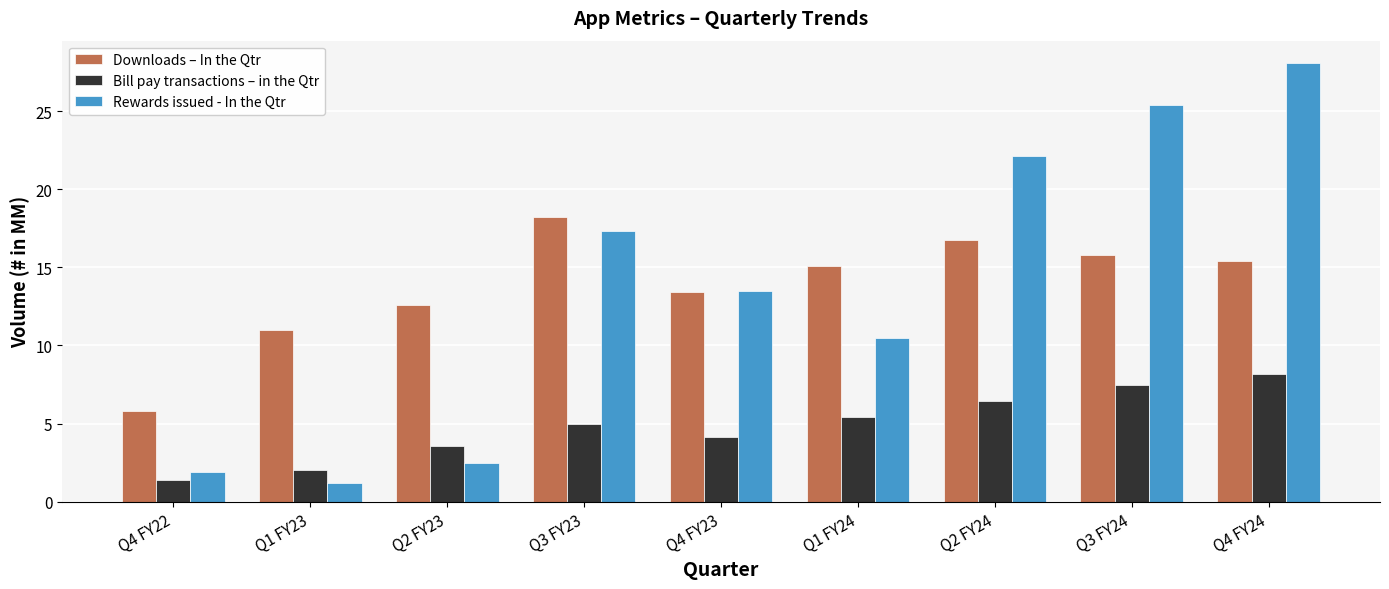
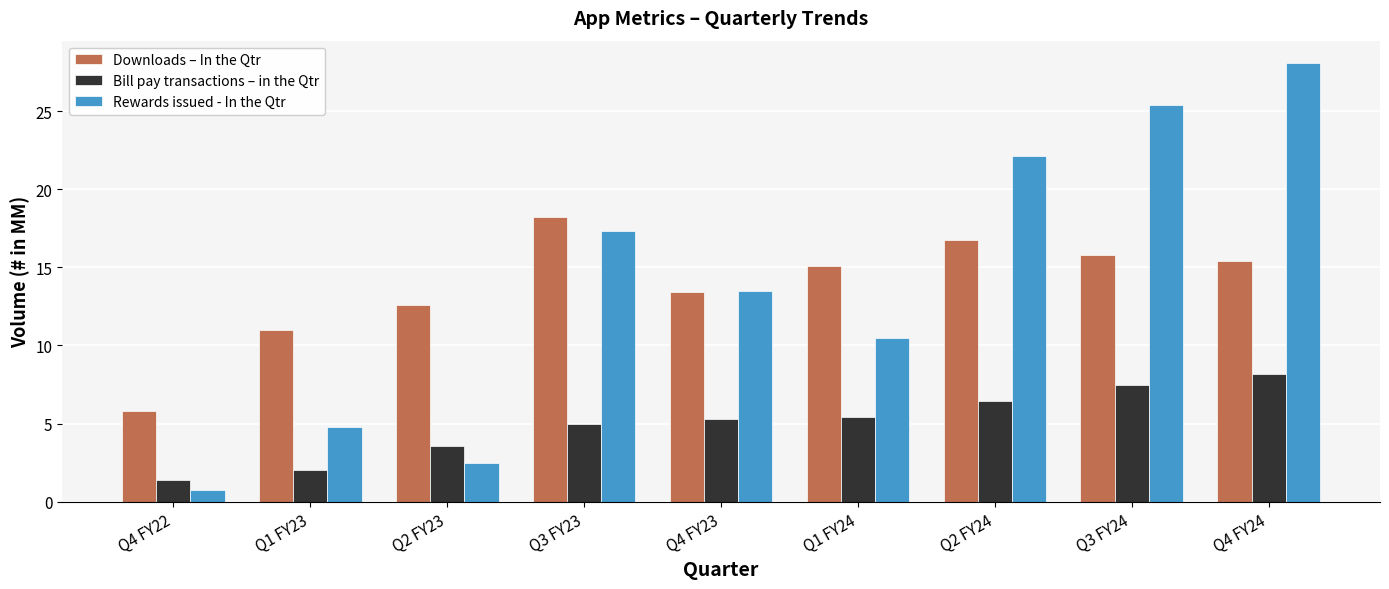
Rewards issued - In the Qtr, Q4 FY22: 1.9 -> 0.8
Rewards issued - In the Qtr, Q1 FY23: 1.2 -> 4.8
Bill pay transactions – in the Qtr, Q4 FY23: 4.1 -> 5.3
